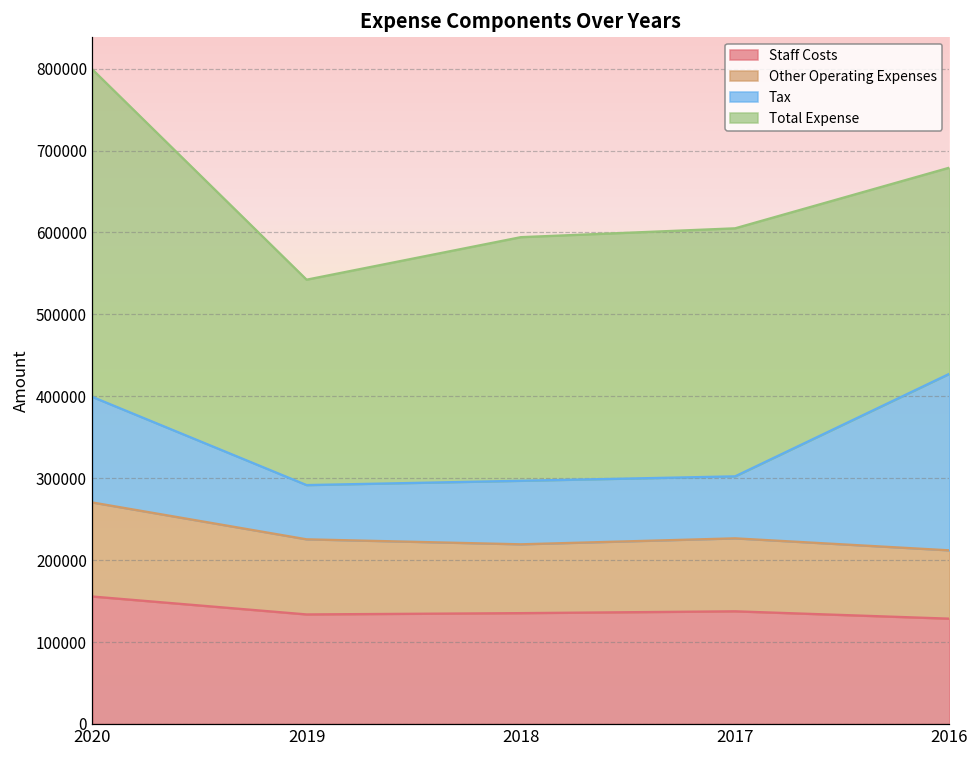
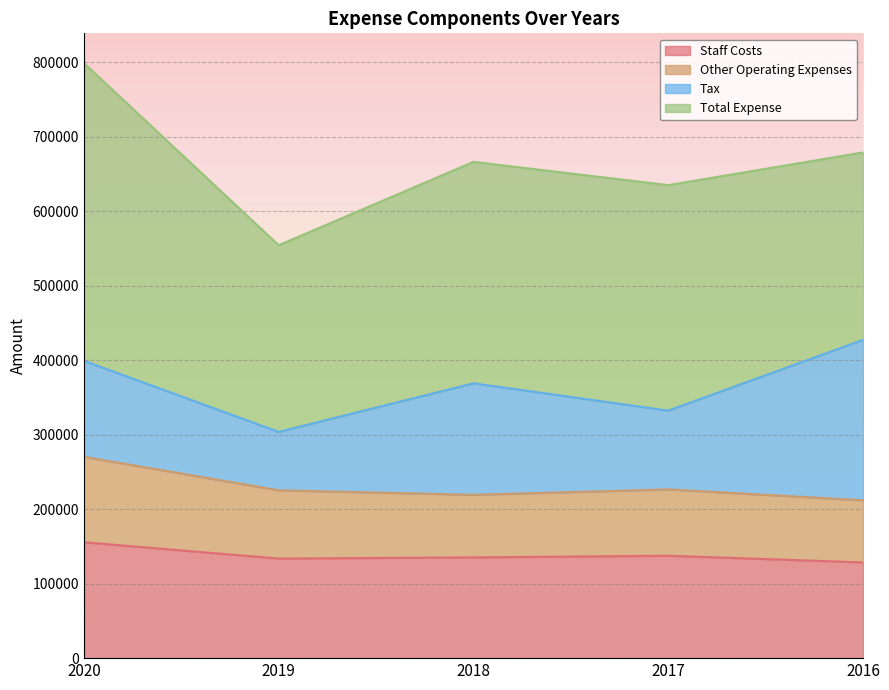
Tax, 2019: 70000 -> 80000
Tax, 2018: 80000 -> 150000
Tax, 2017: 80000 -> 110000
